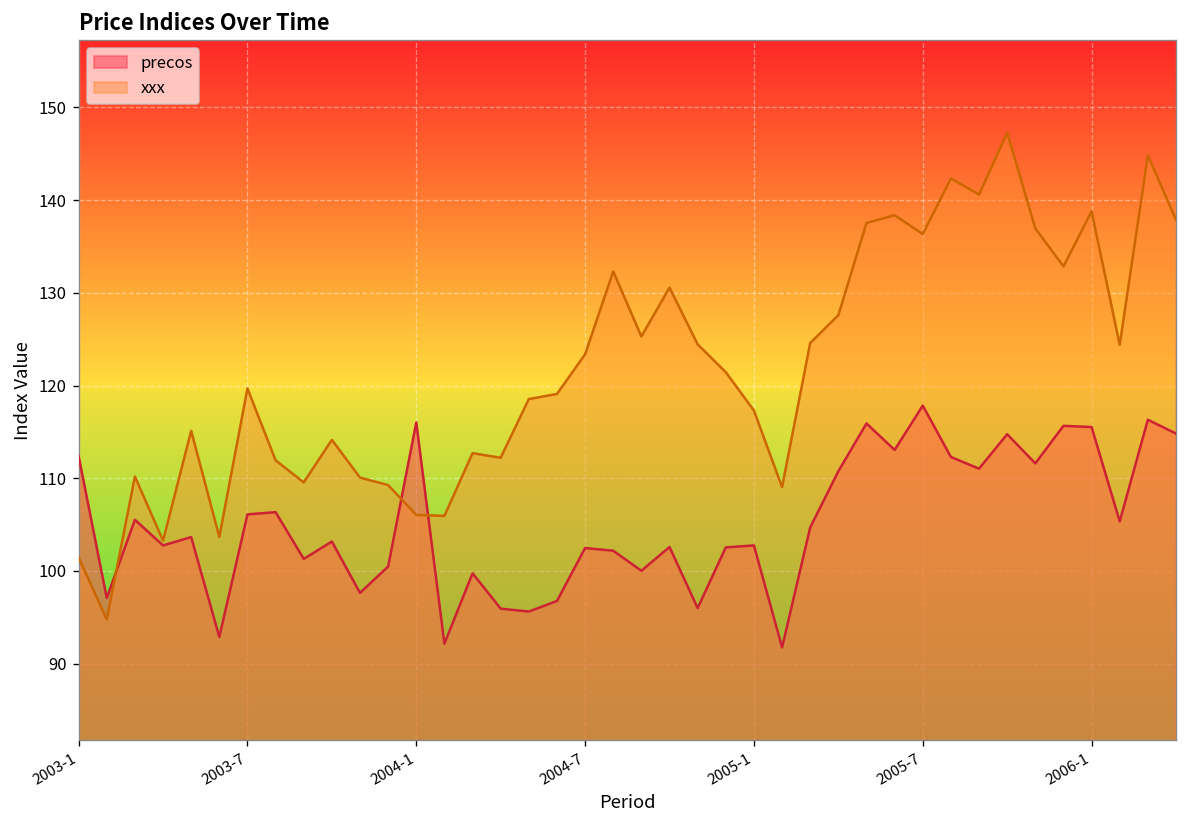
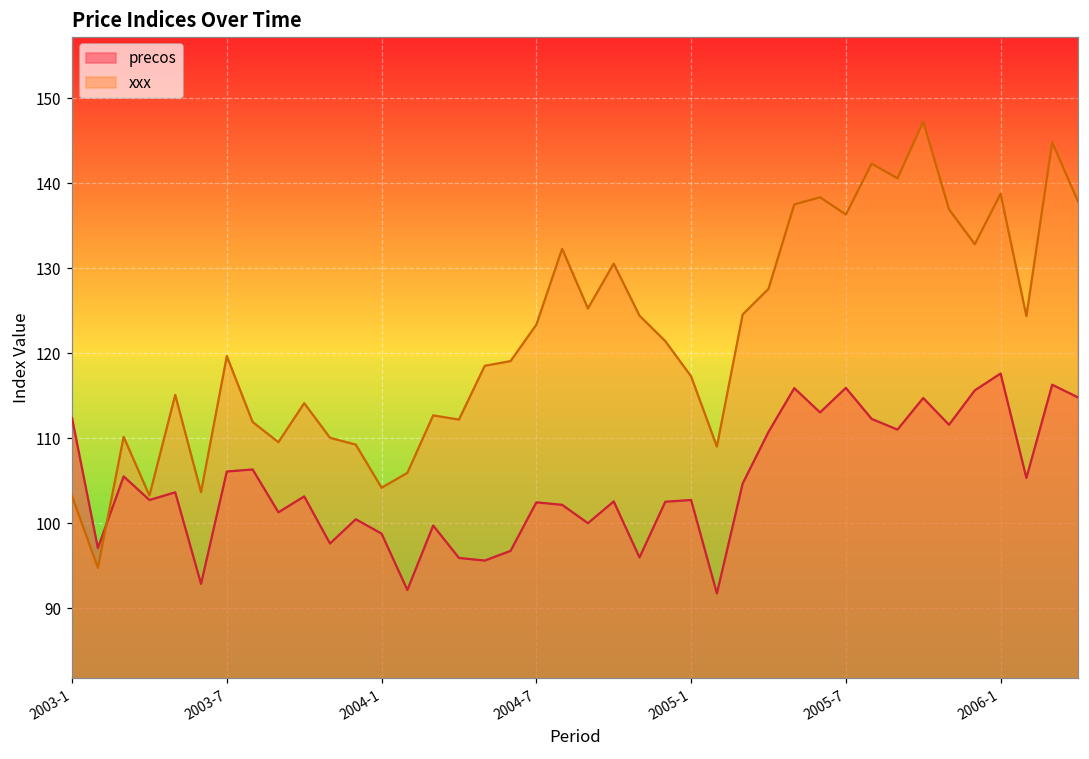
xxx, 2003-1: 101 -> 103
precos, 2004-1: 116 -> 99
xxx, 2004-1: 106 -> 104
precos, 2005-7: 118 -> 116
precos, 2006-1: 116 -> 118
